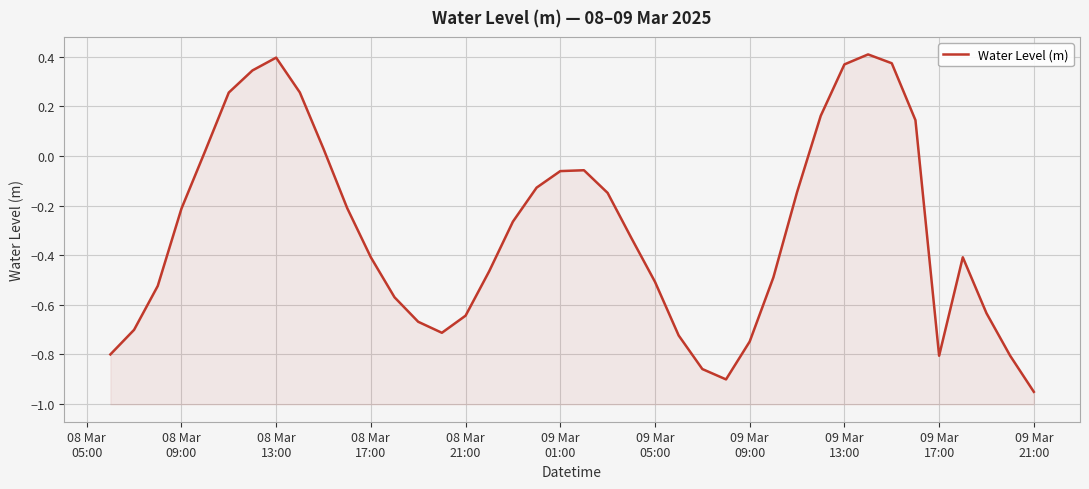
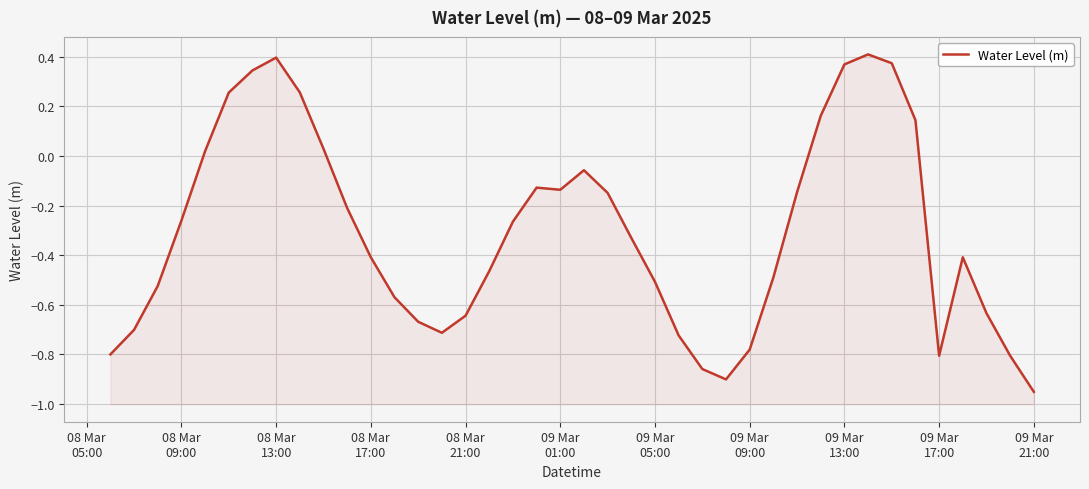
08 Mar 09:00: -0.21 -> -0.26
09 Mar 01:00: -0.06 -> -0.14
09 Mar 09:00: -0.75 -> -0.78
